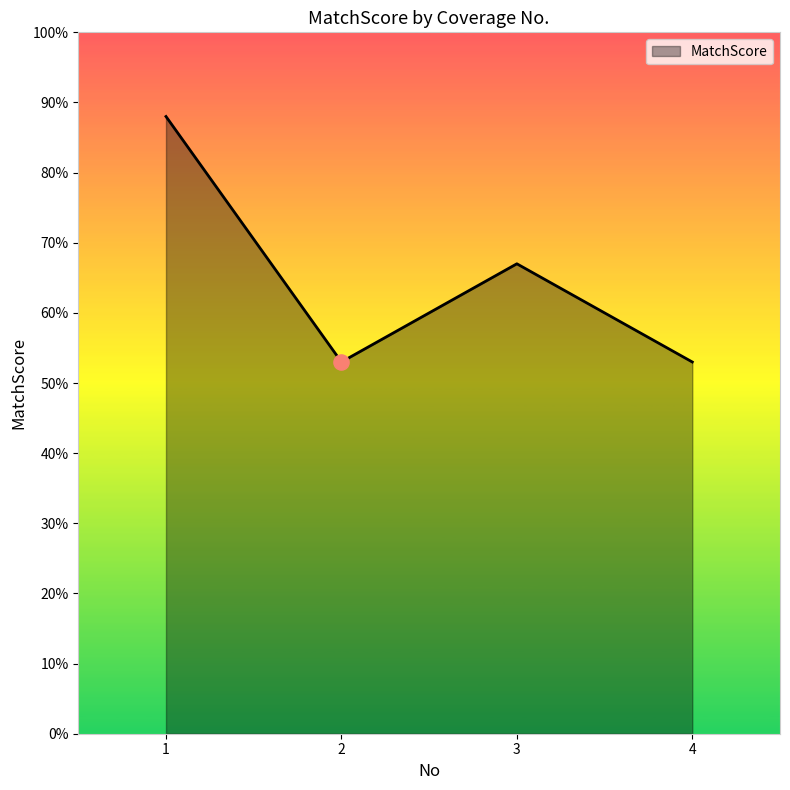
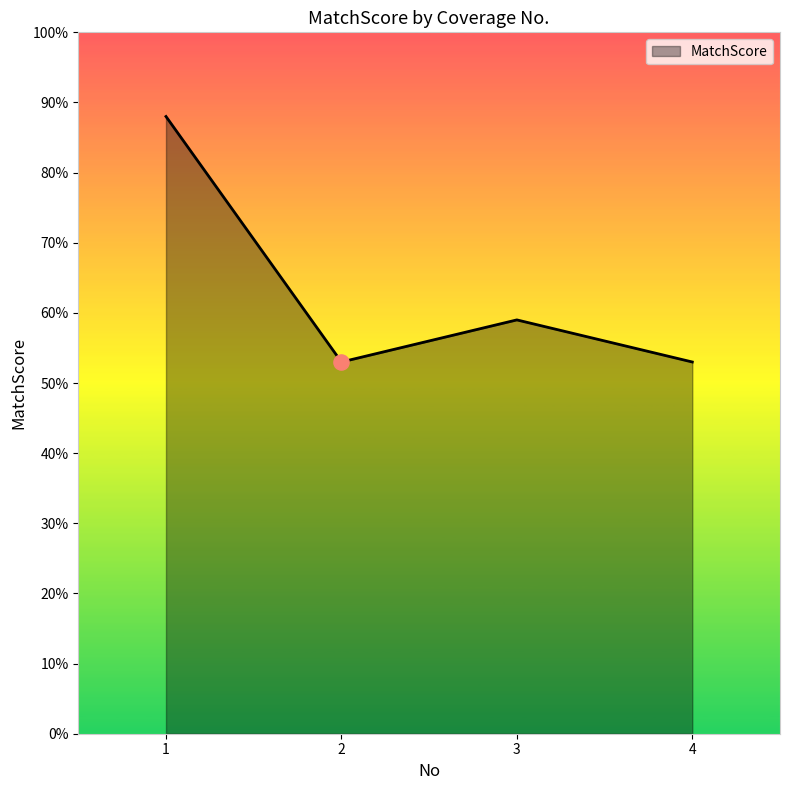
MatchScore, 3: 67% -> 59%
